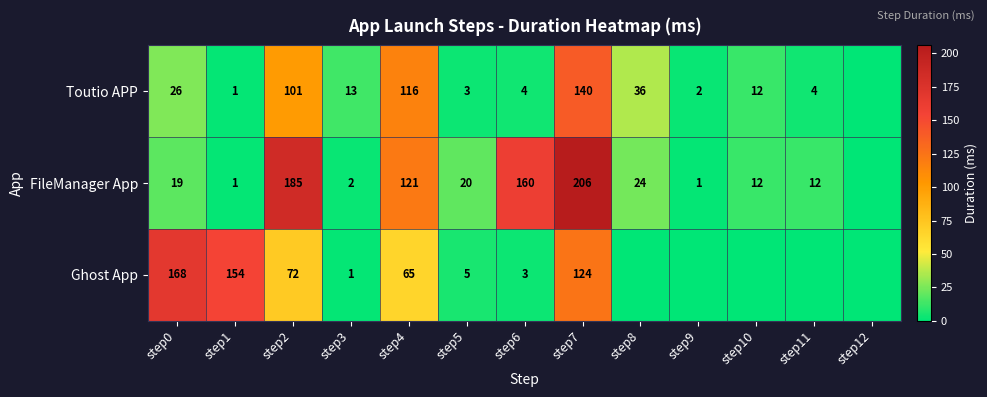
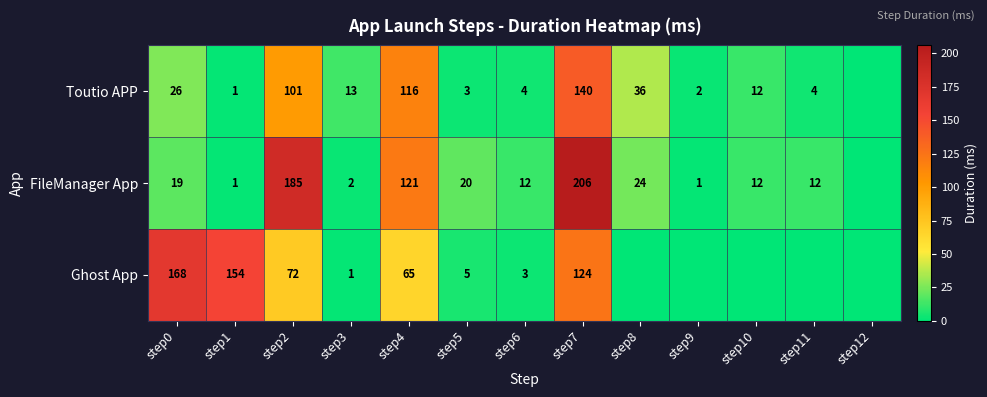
FileManager App, step6: 160 -> 12
